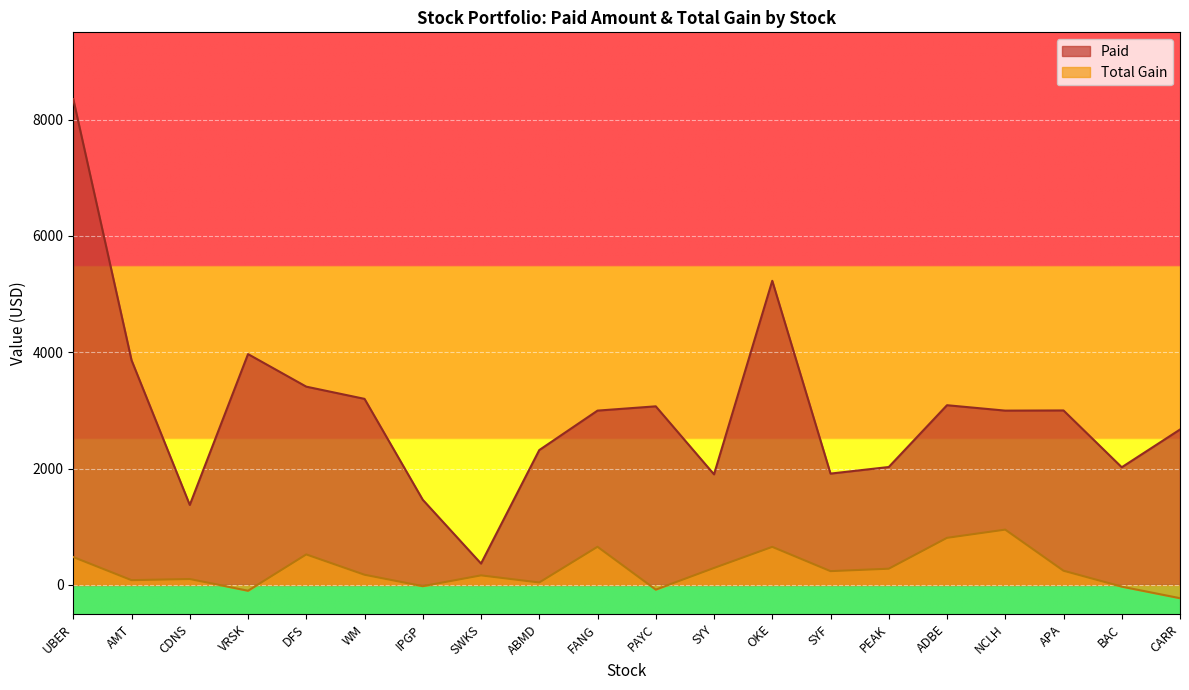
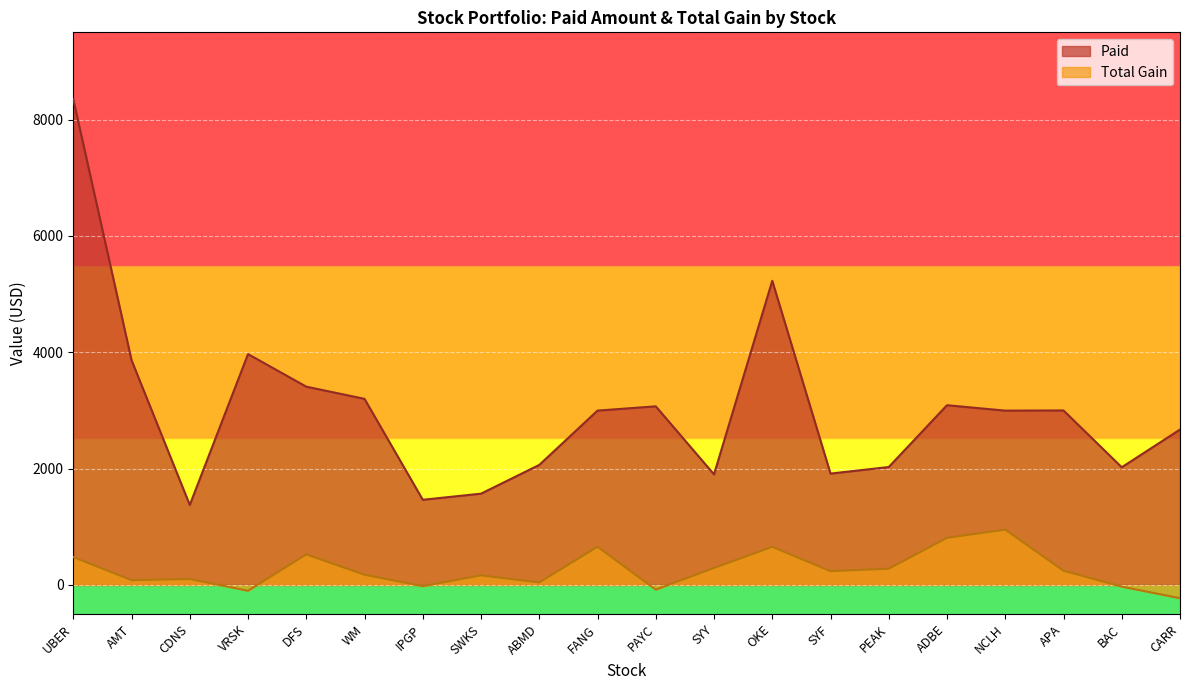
Paid, SWKS: 400 -> 1600
Paid, ABMD: 2300 -> 2100
